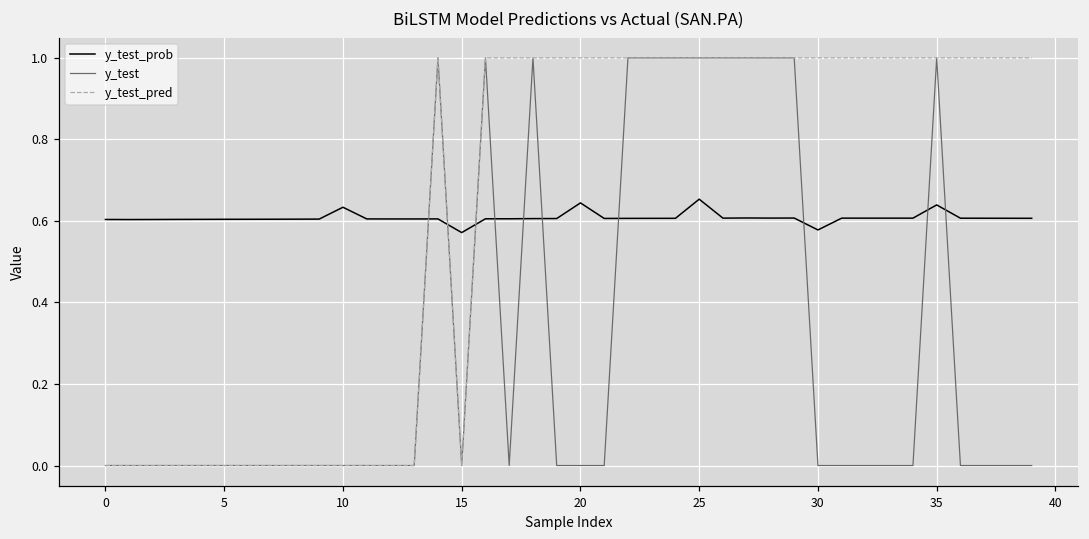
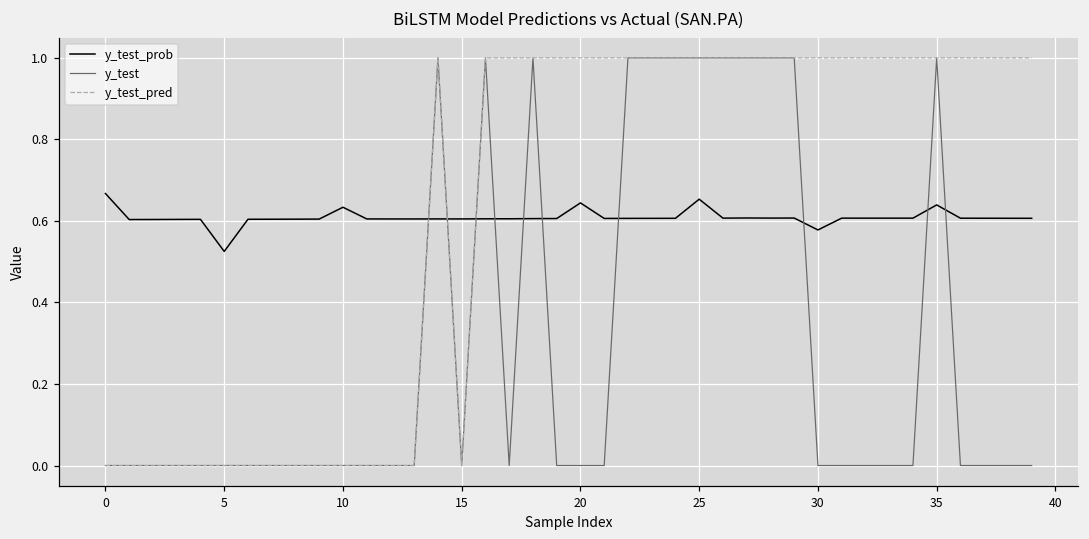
y_test_prob, 0: 0.60 -> 0.67
y_test_prob, 5: 0.60 -> 0.53
y_test_prob, 15: 0.57 -> 0.60
